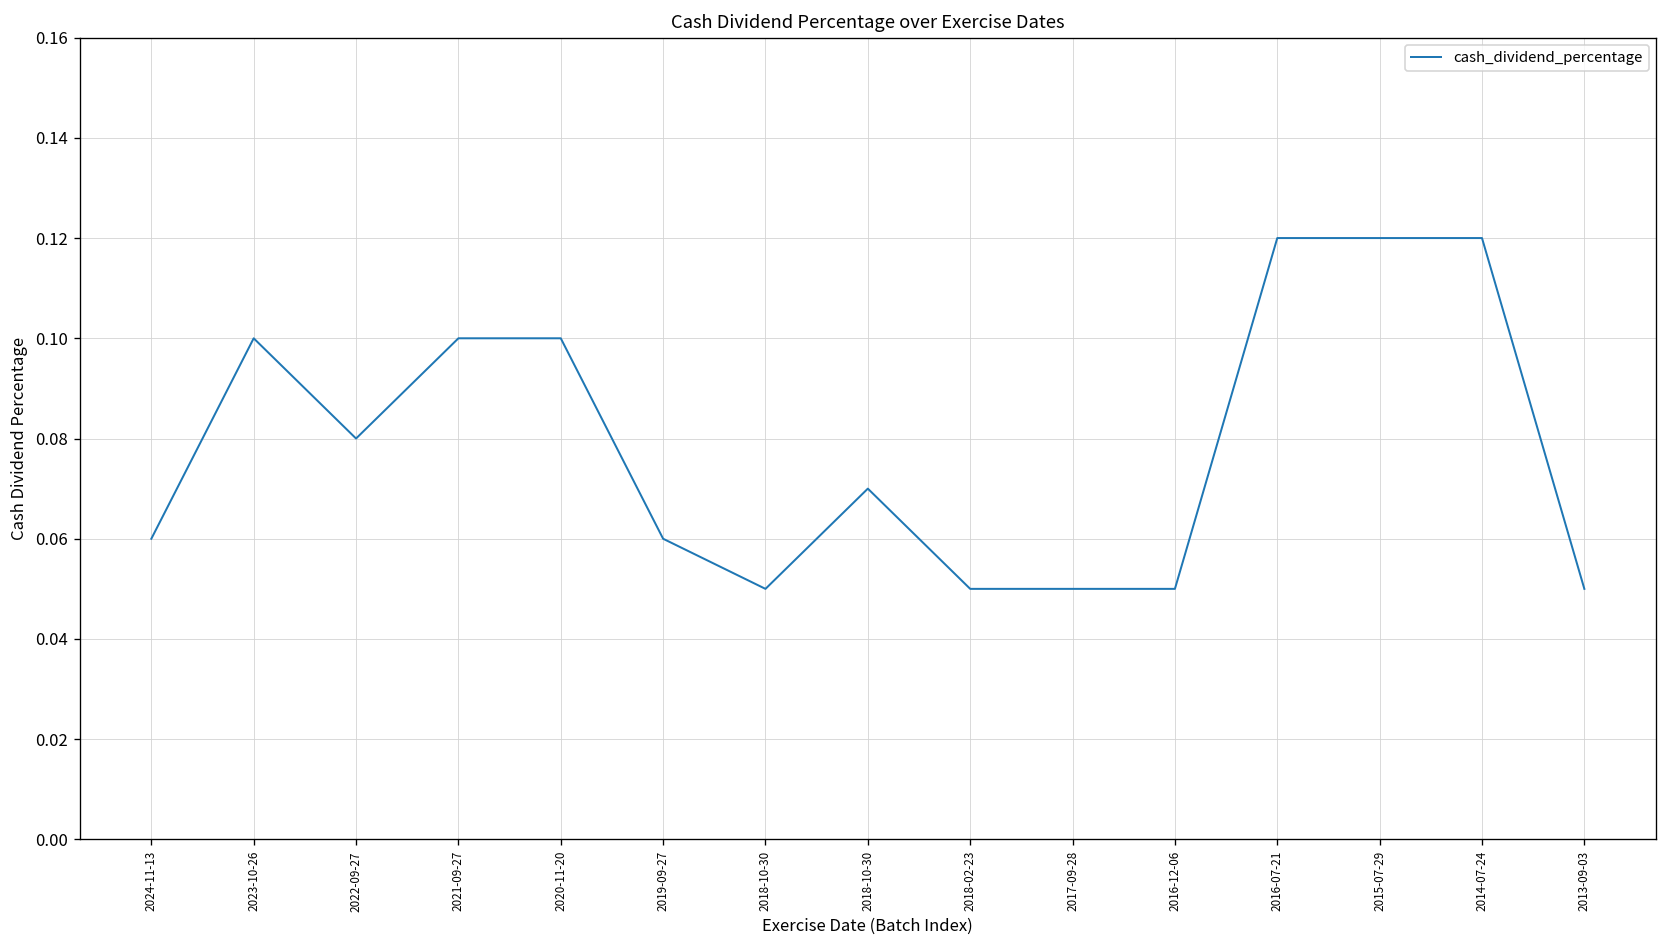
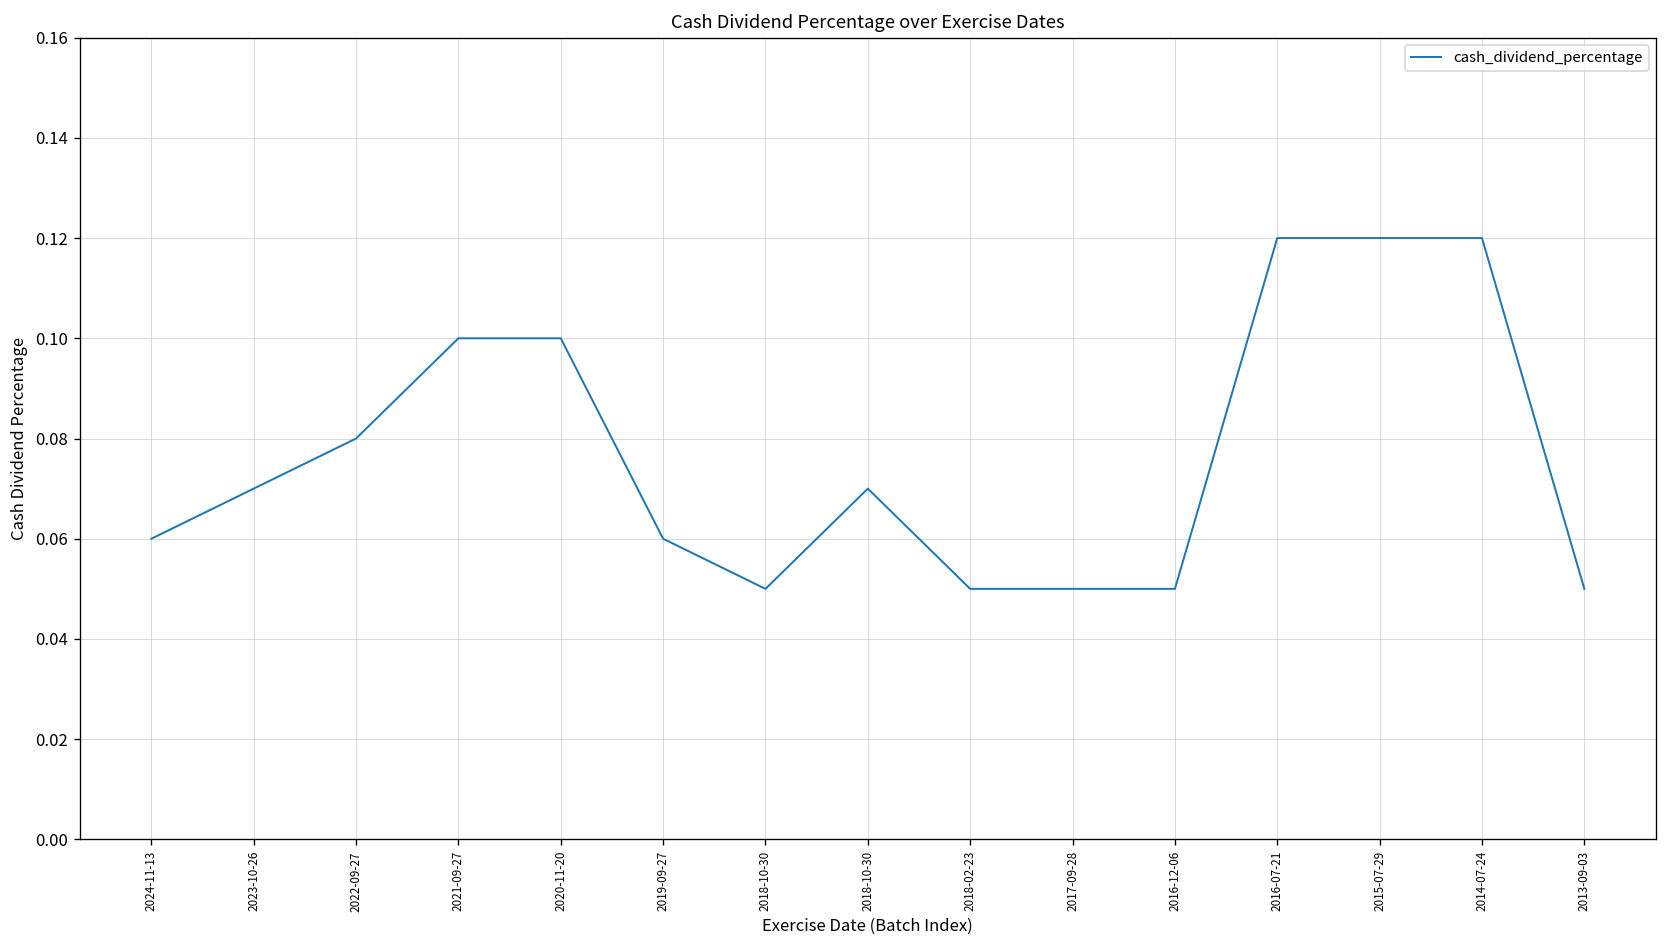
2023-10-26: 0.10 -> 0.07
